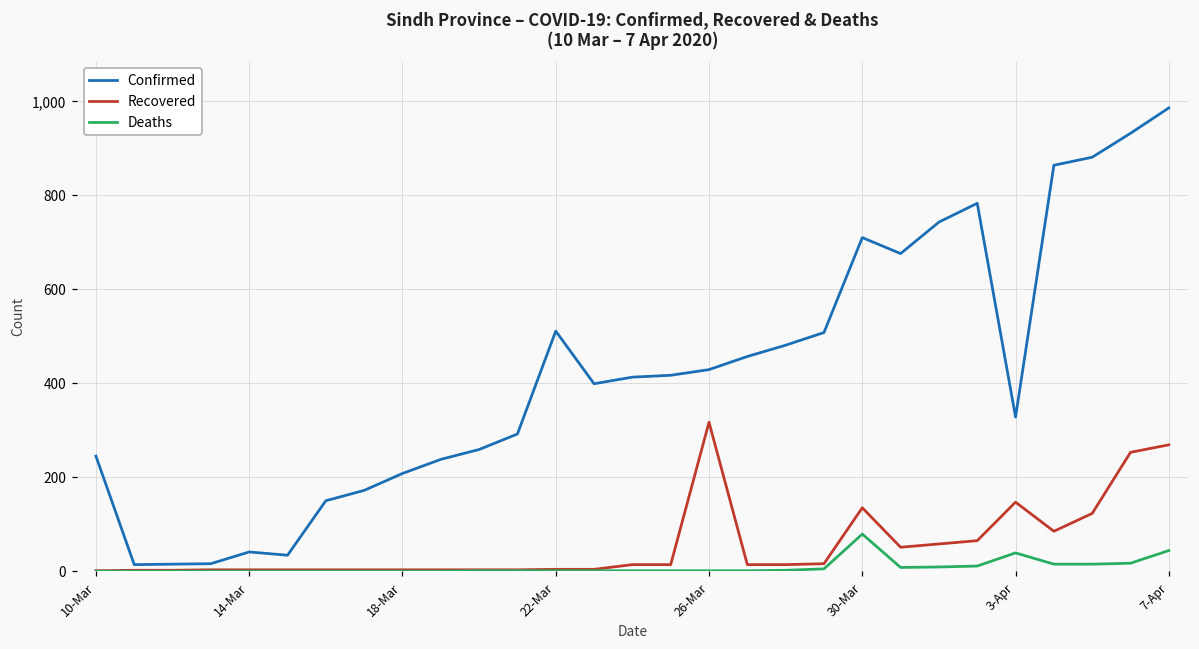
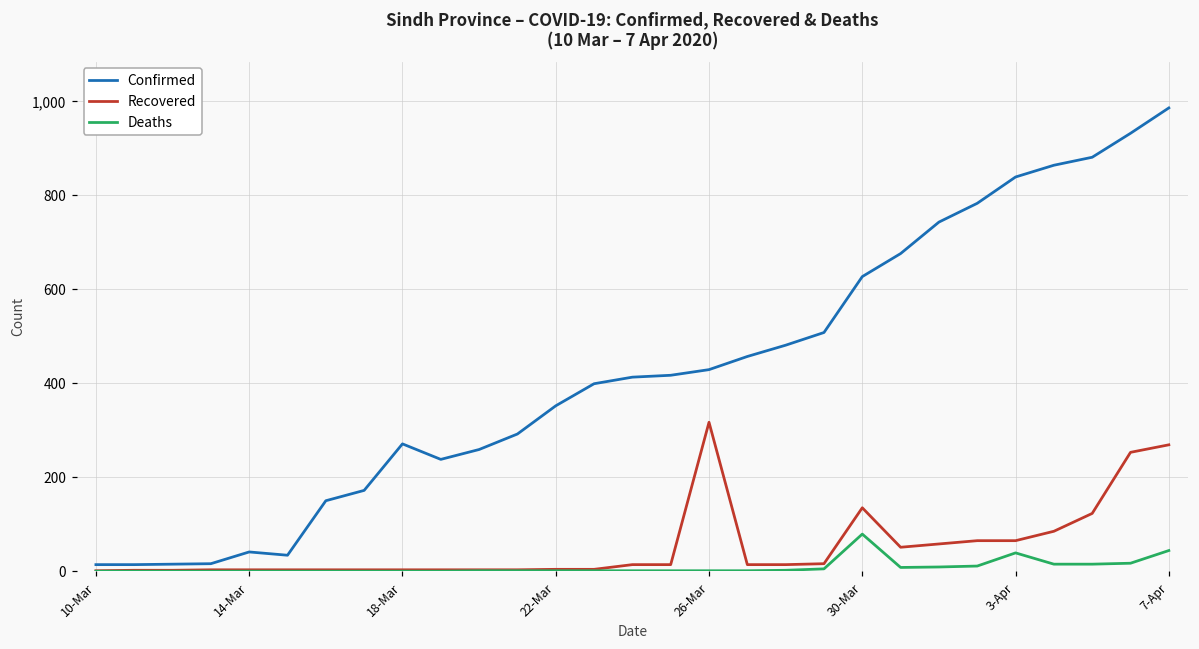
Confirmed, 10-Mar: 250 -> 10
Confirmed, 18-Mar: 210 -> 270
Confirmed, 22-Mar: 510 -> 350
Confirmed, 30-Mar: 710 -> 630
Confirmed, 3-Apr: 330 -> 840
Recovered, 3-Apr: 150 -> 70
